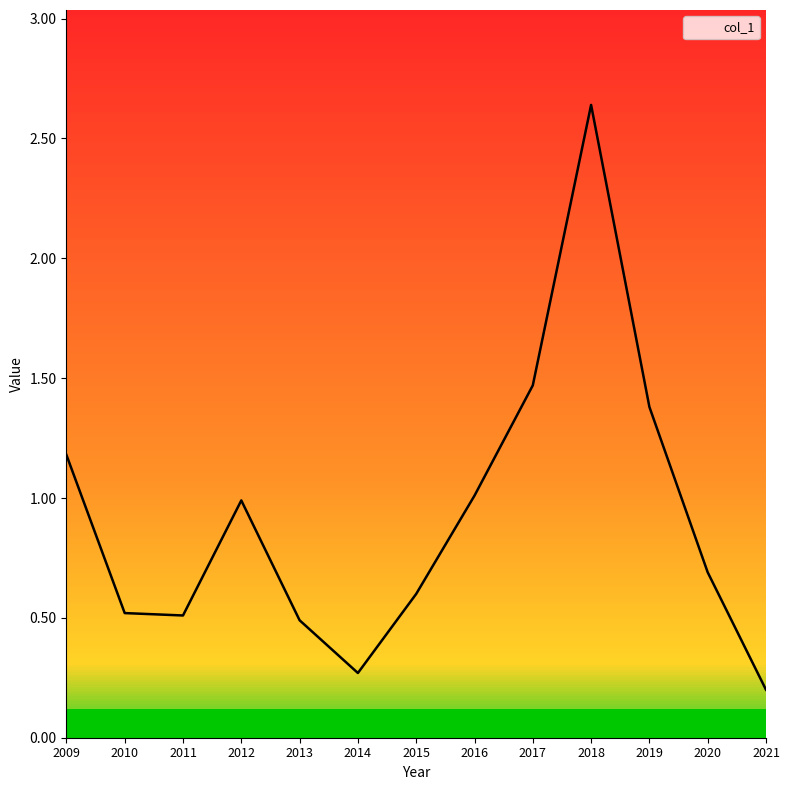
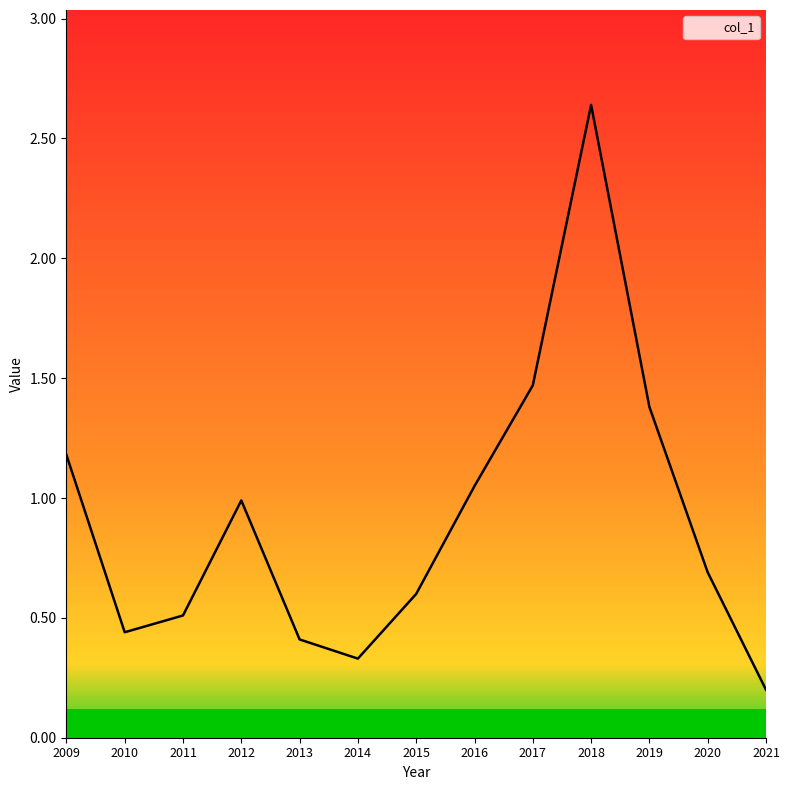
col_1, 2010: 0.52 -> 0.44
col_1, 2013: 0.49 -> 0.41
col_1, 2014: 0.27 -> 0.33
col_1, 2016: 1.01 -> 1.05
